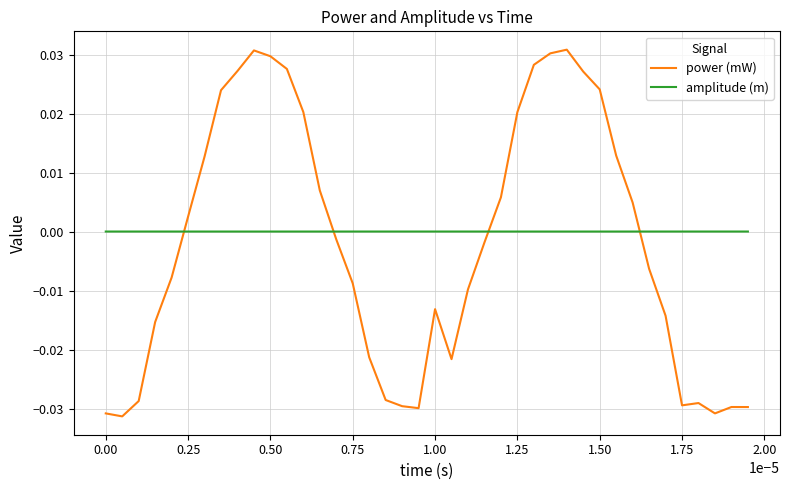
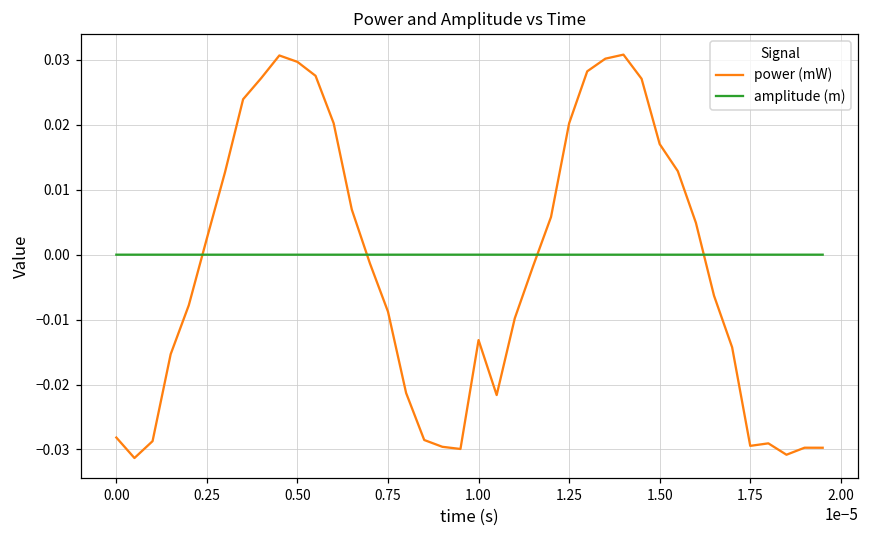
power (mW), 0.00: -0.031 -> -0.028
power (mW), 1.50: 0.024 -> 0.017
